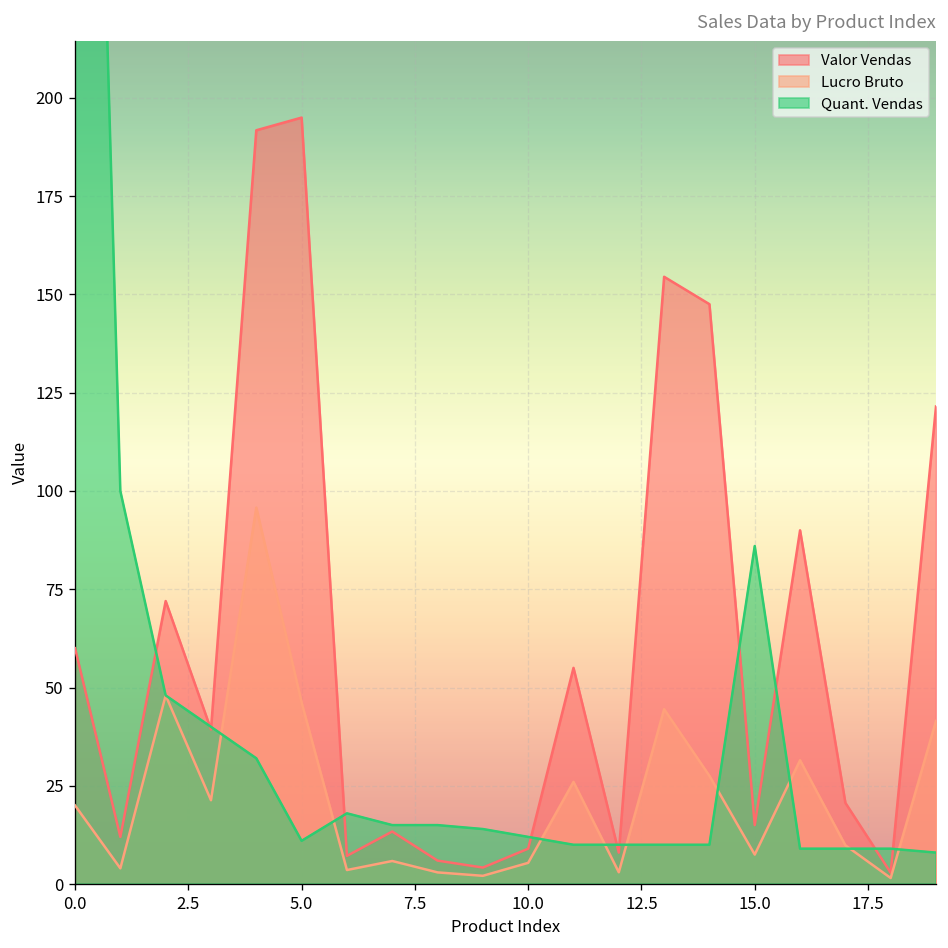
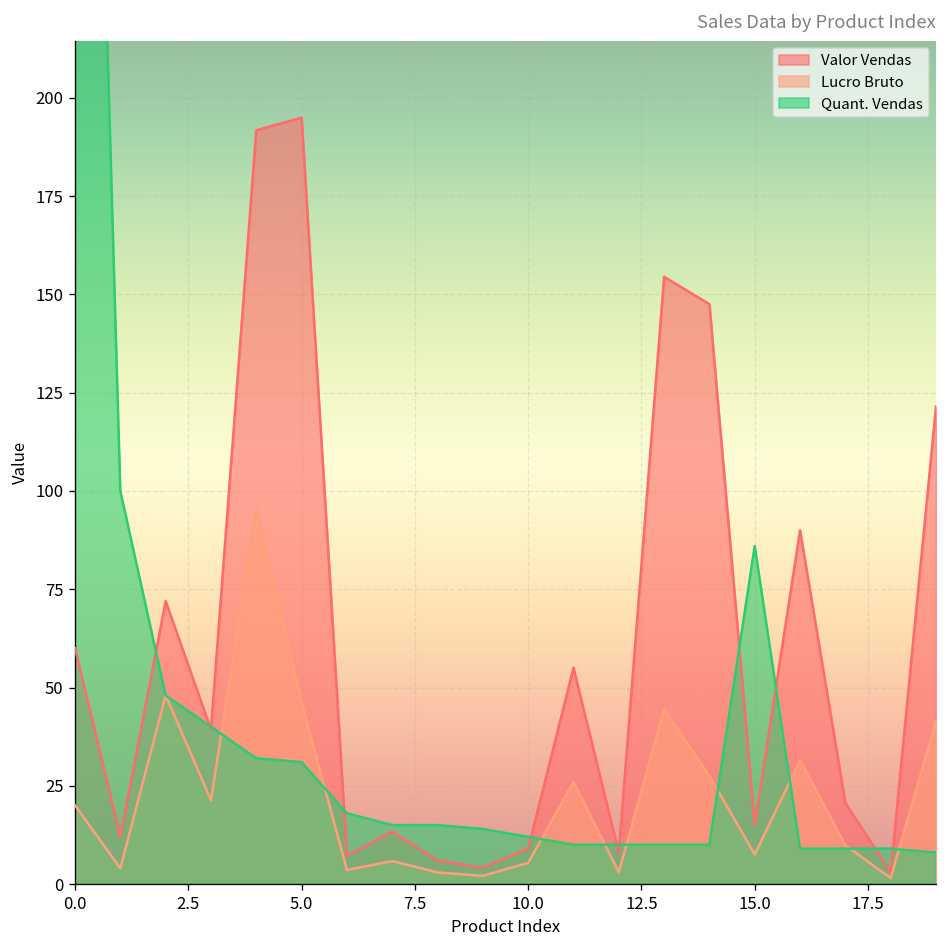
Quant. Vendas, 5.0: 11 -> 31
